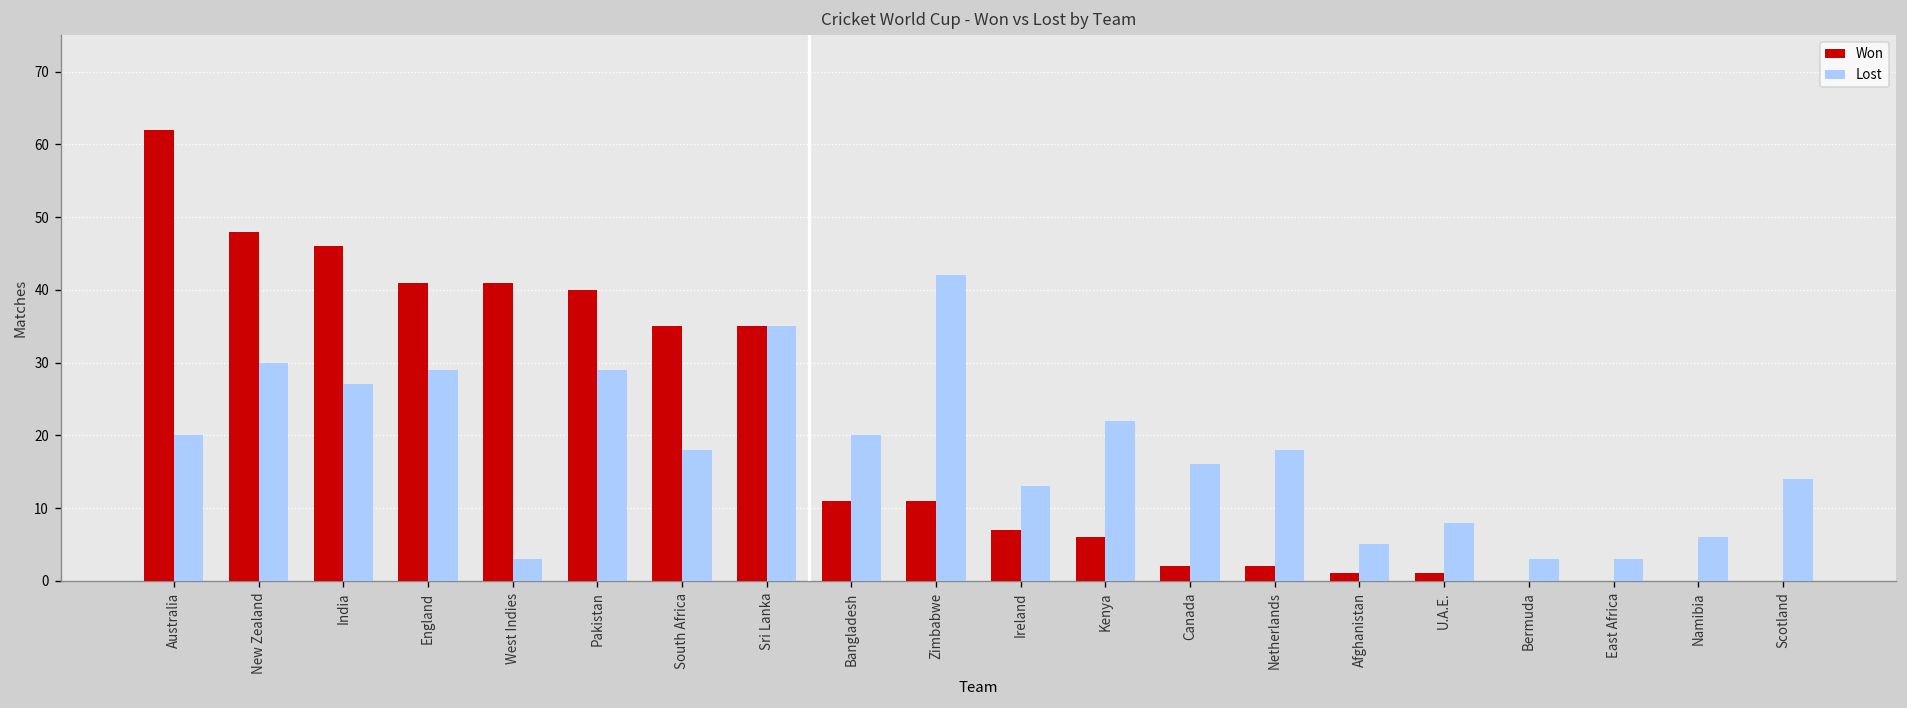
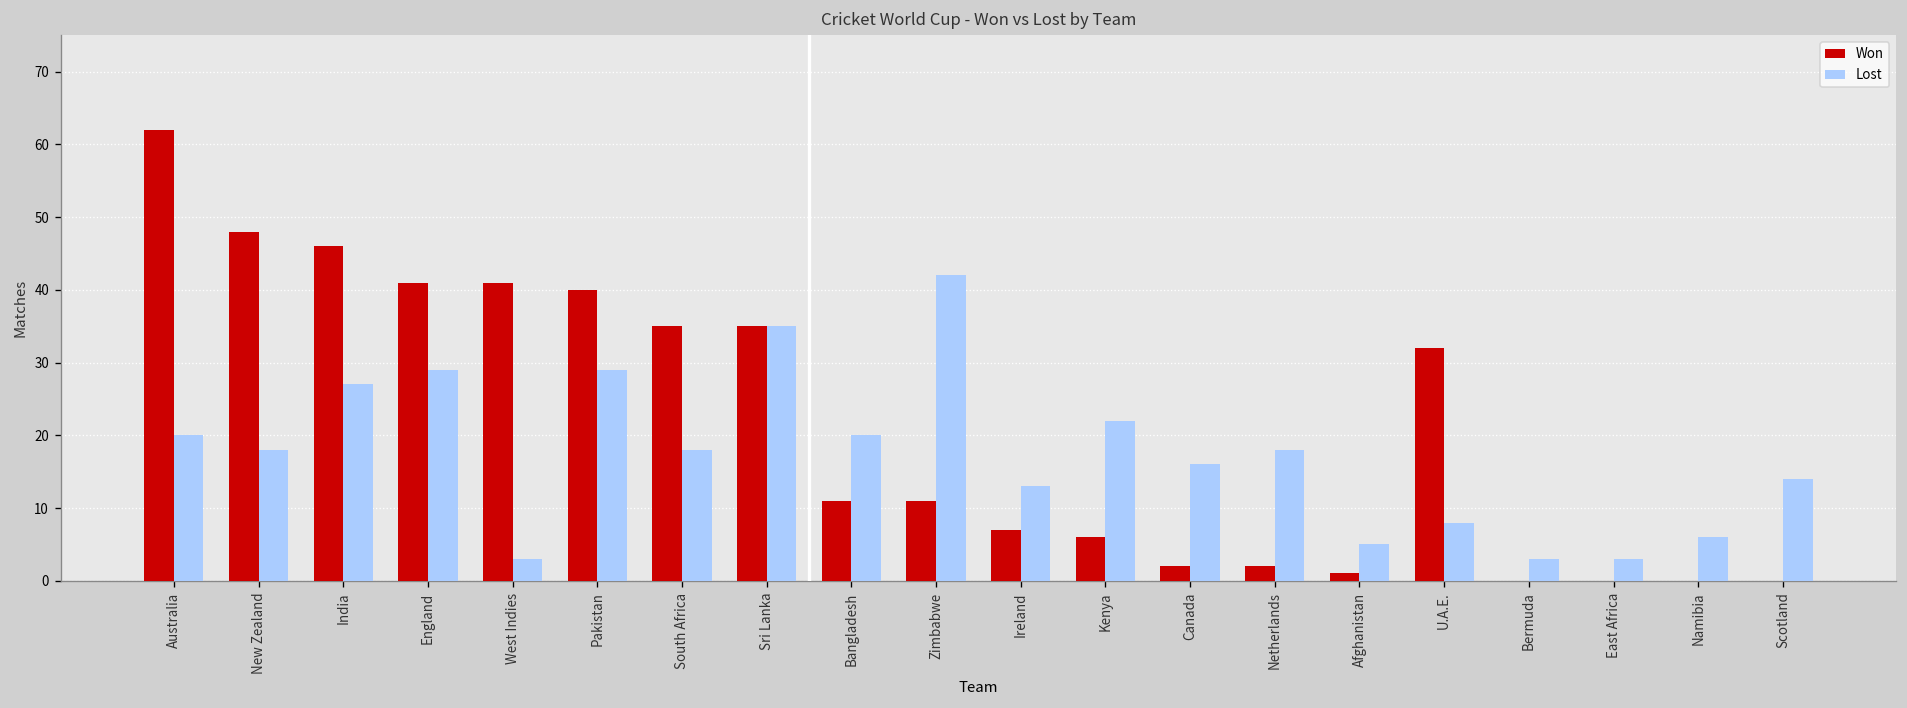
Lost, New Zealand: 30 -> 18
Won, U.A.E.: 1 -> 32
